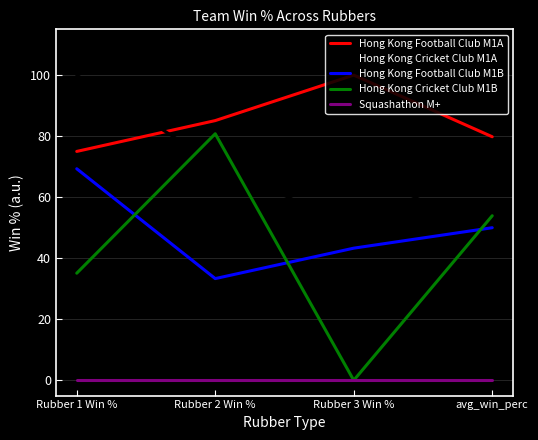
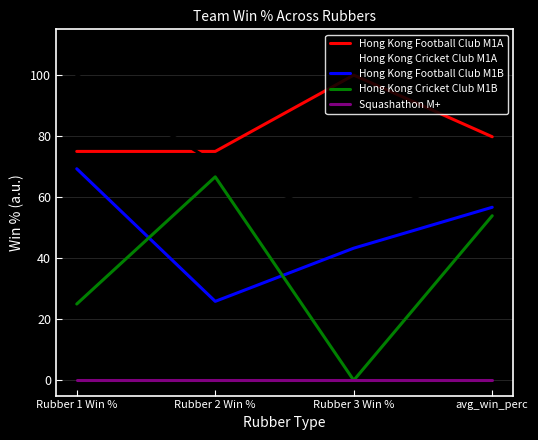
Hong Kong Cricket Club M1B, Rubber 1 Win %: 35 -> 25
Hong Kong Football Club M1A, Rubber 2 Win %: 85 -> 75
Hong Kong Football Club M1B, Rubber 2 Win %: 33 -> 26
Hong Kong Cricket Club M1B, Rubber 2 Win %: 81 -> 67
Hong Kong Football Club M1B, avg_win_perc: 50 -> 57
